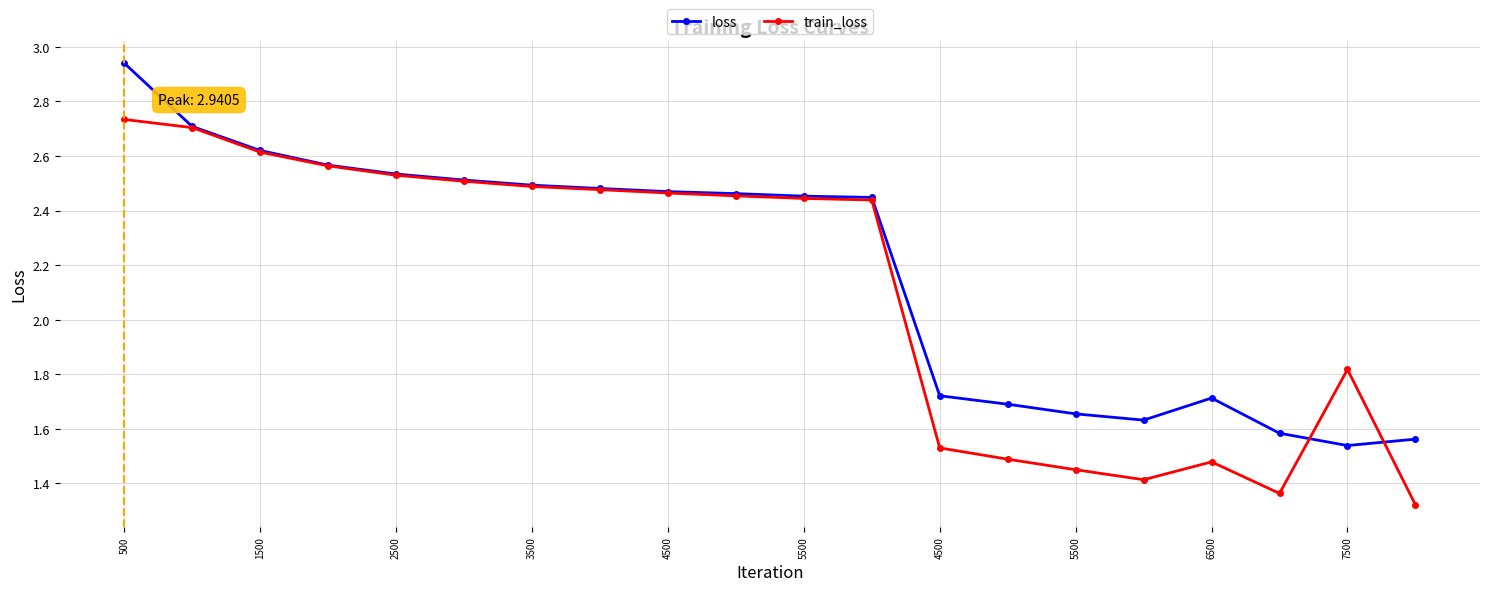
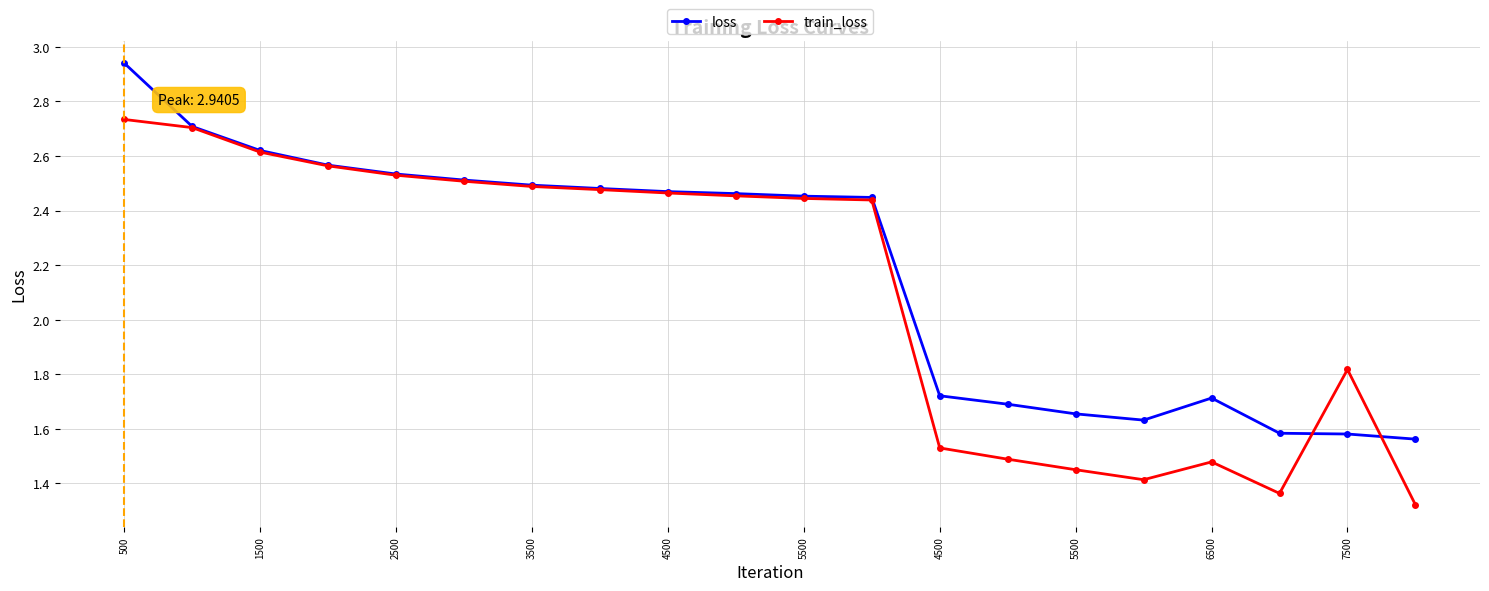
loss, 7500: 1.54 -> 1.58
